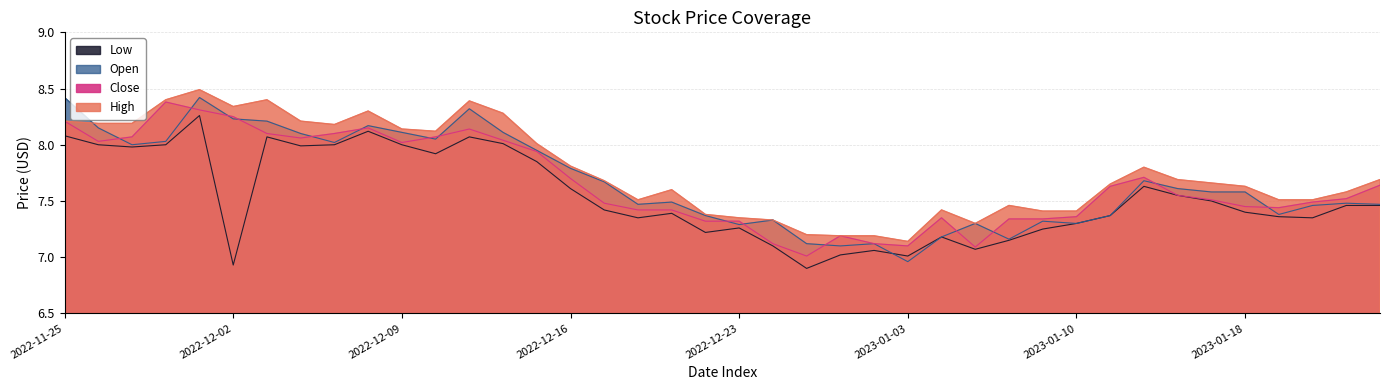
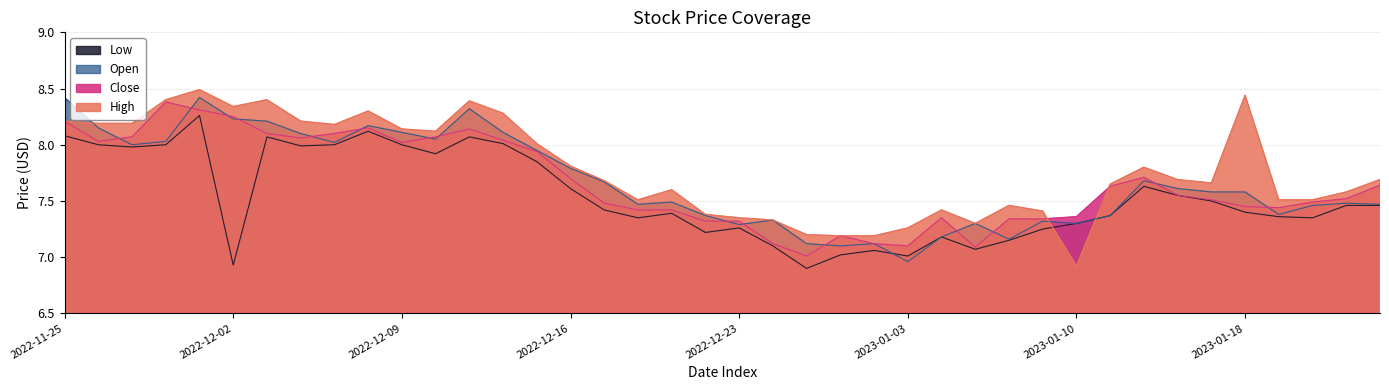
High, 2023-01-03: 7.14 -> 7.26
High, 2023-01-10: 7.41 -> 6.92
High, 2023-01-18: 7.63 -> 8.44
